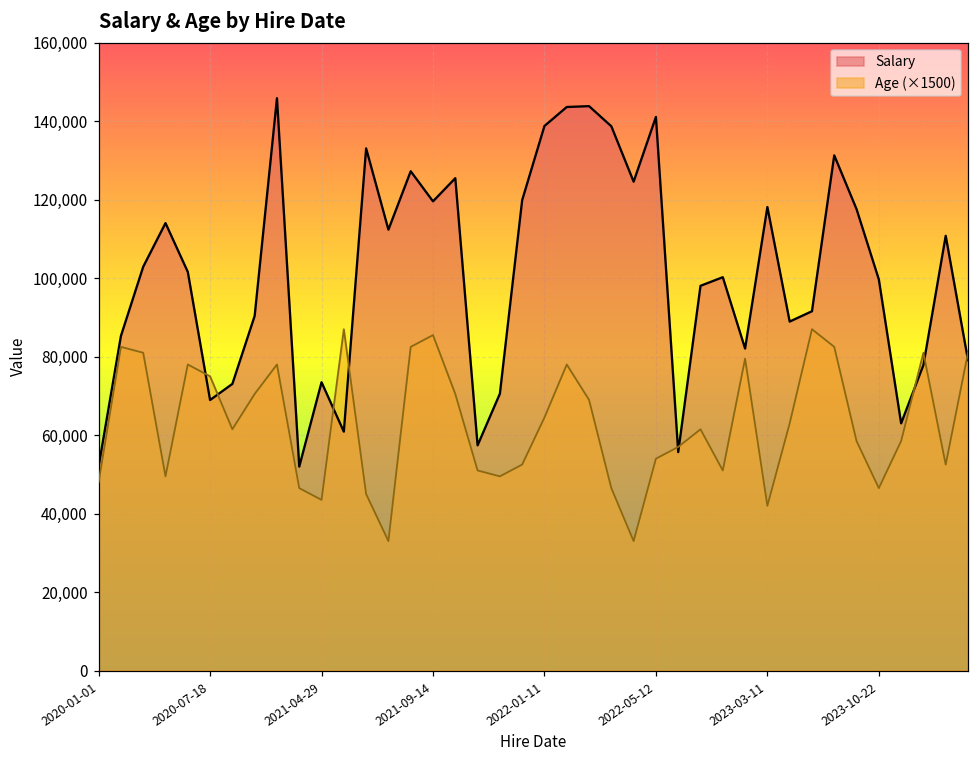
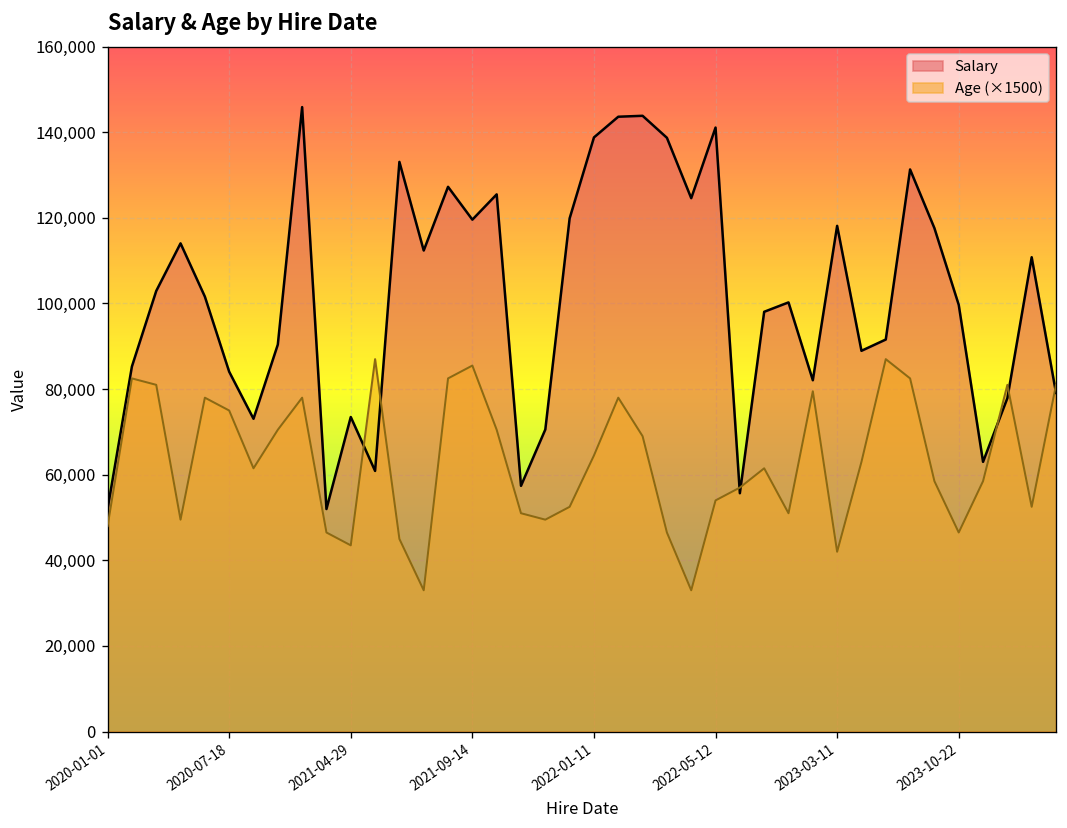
Salary, 2020-07-18: 69,000 -> 84,000
